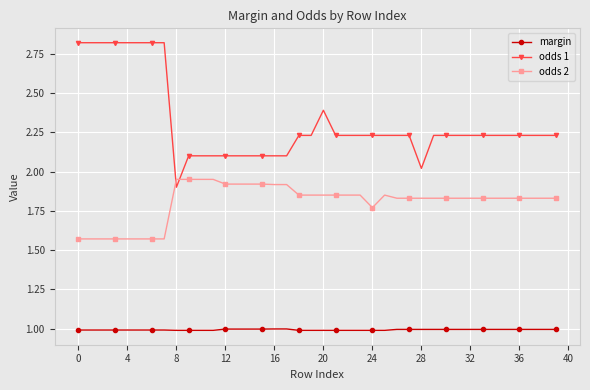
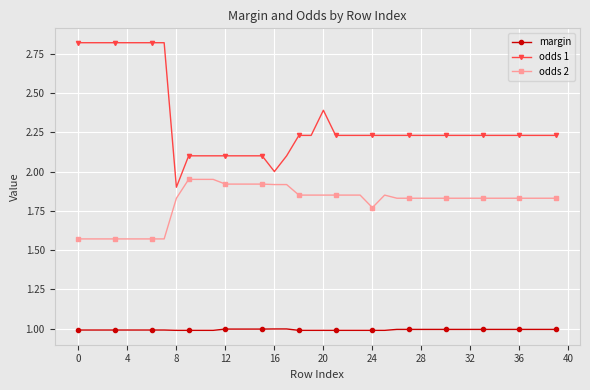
odds 2, 8: 1.95 -> 1.83
odds 1, 16: 2.1 -> 2.0
odds 1, 28: 2.02 -> 2.23
